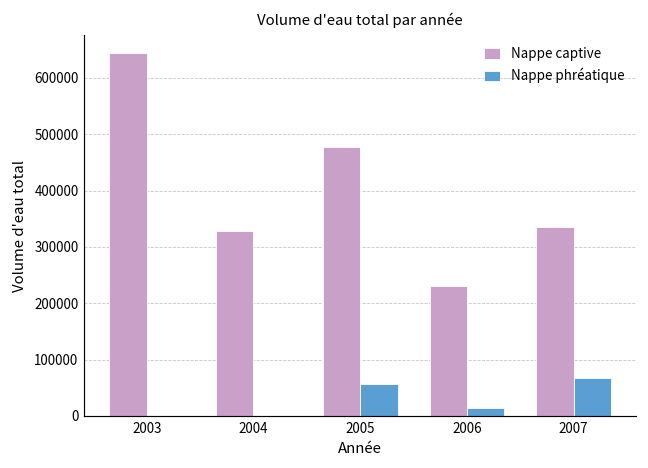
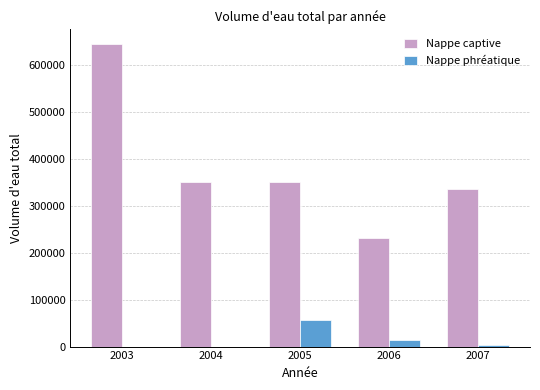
Nappe captive, 2004: 330000 -> 350000
Nappe captive, 2005: 480000 -> 350000
Nappe phréatique, 2007: 70000 -> 0
